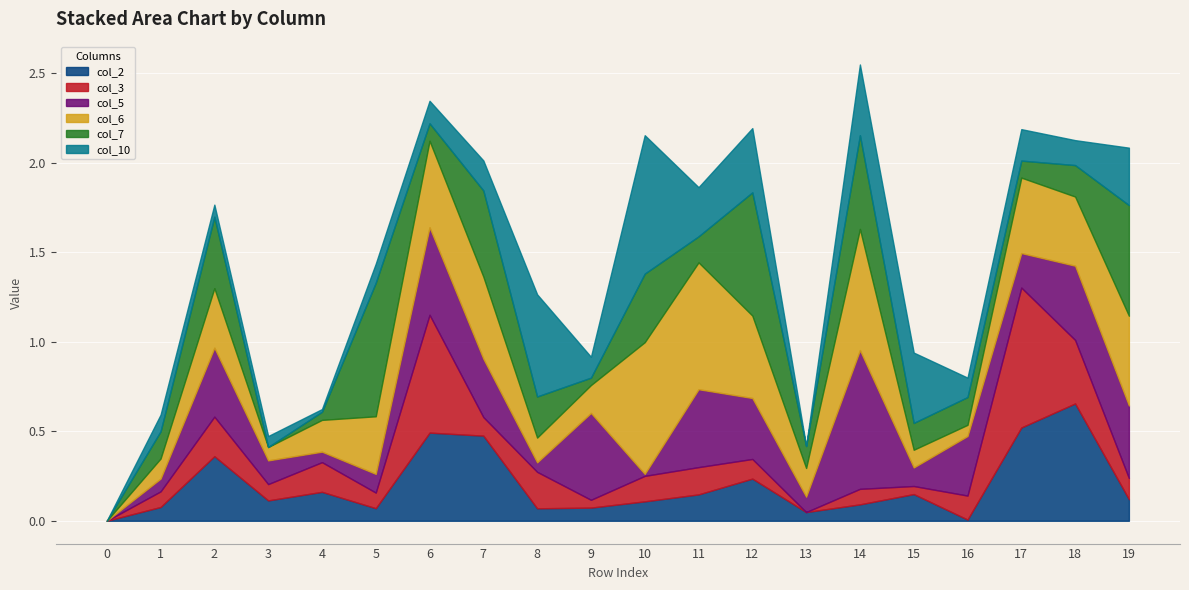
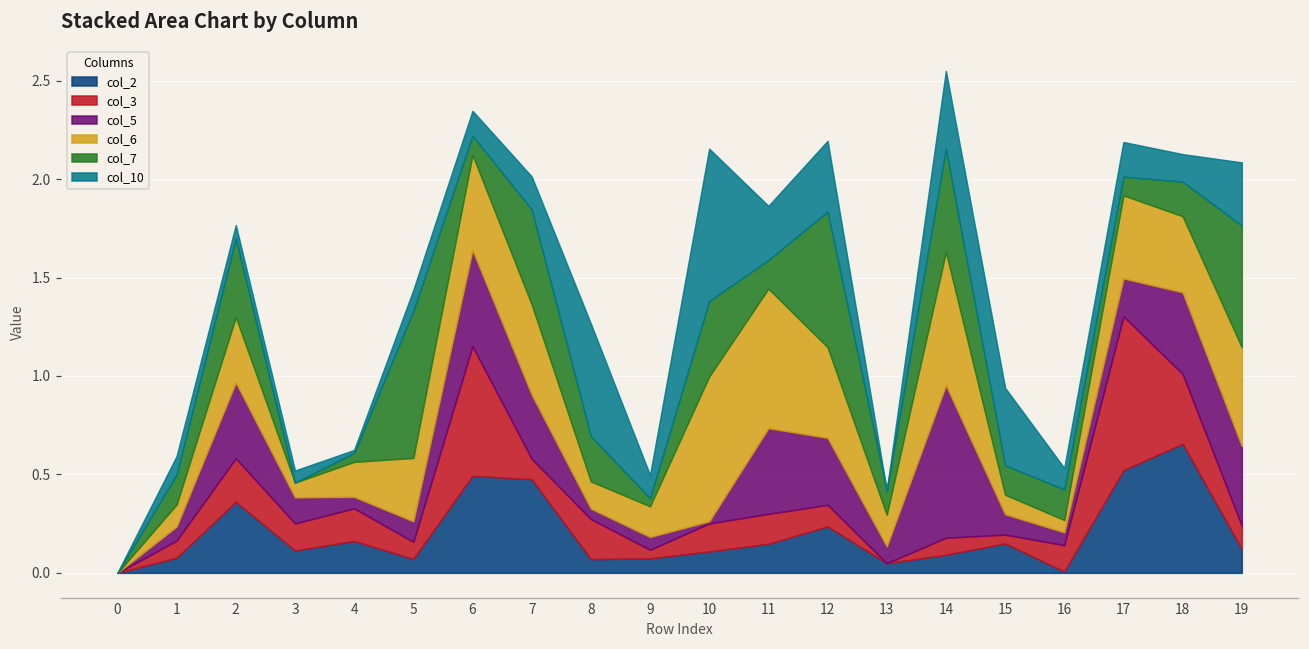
col_3, 3: 0.09 -> 0.14
col_5, 9: 0.49 -> 0.07
col_5, 16: 0.33 -> 0.07
